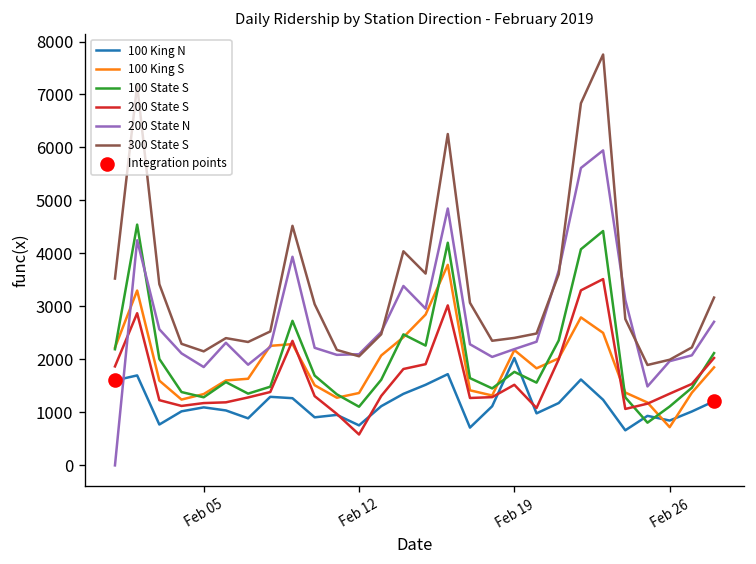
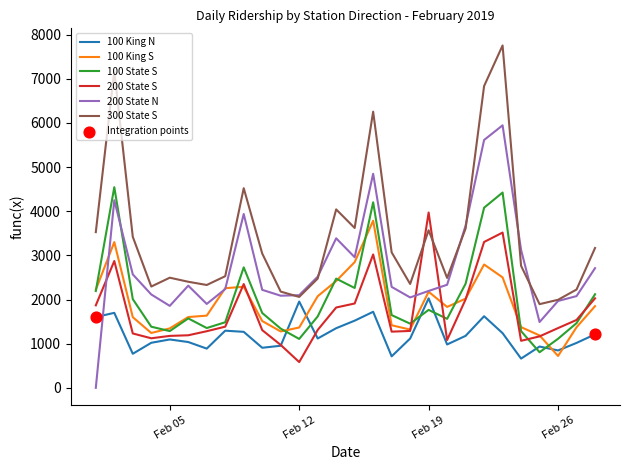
300 State S, Feb 05: 2200 -> 2500
100 King N, Feb 12: 800 -> 2000
200 State S, Feb 19: 1500 -> 4000
300 State S, Feb 19: 2400 -> 3600
